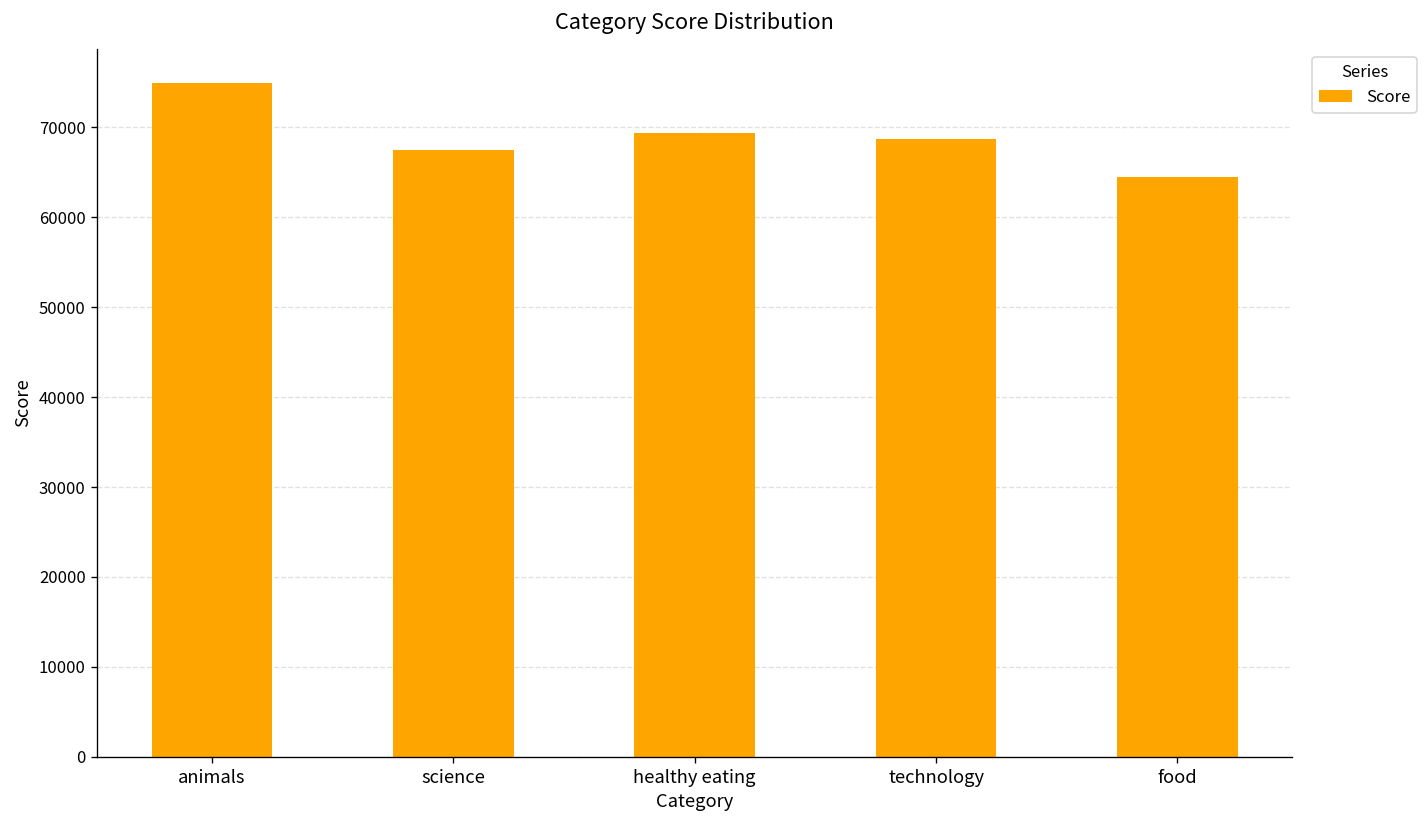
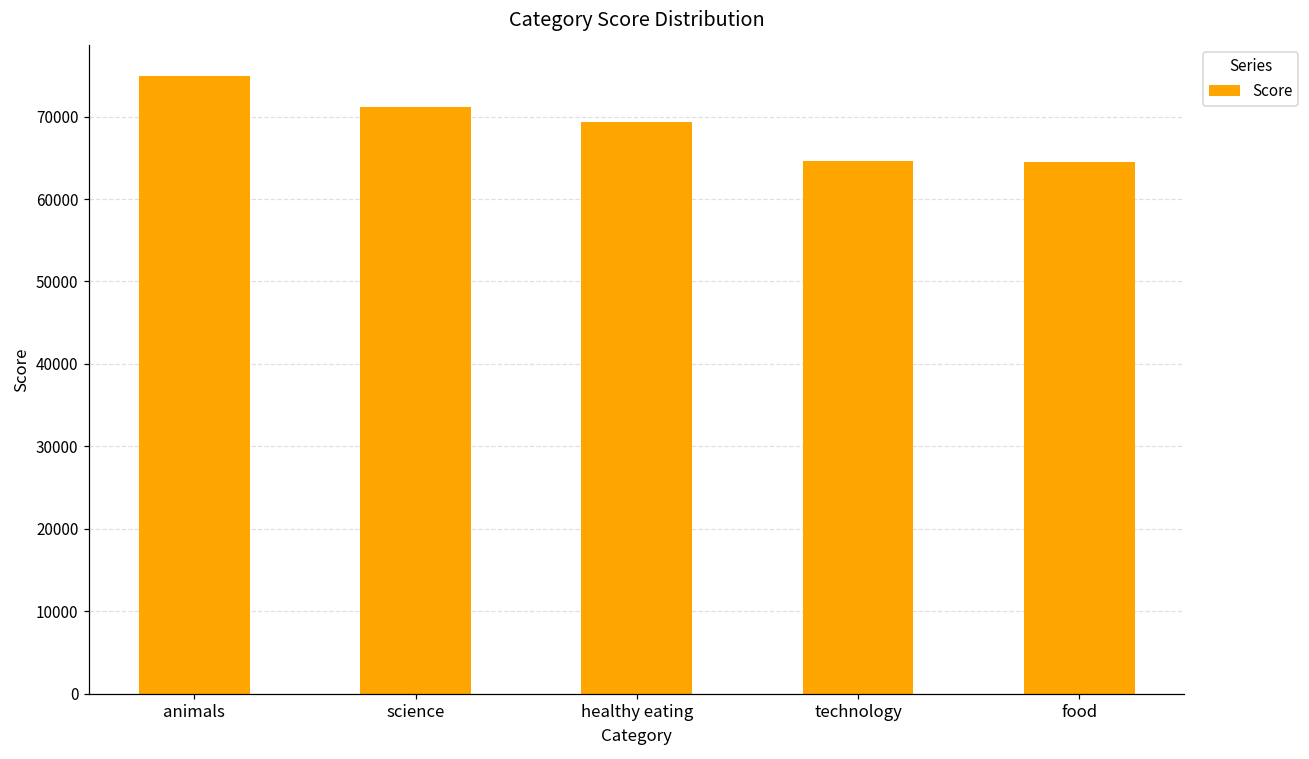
science: 68000 -> 71000
technology: 69000 -> 65000
